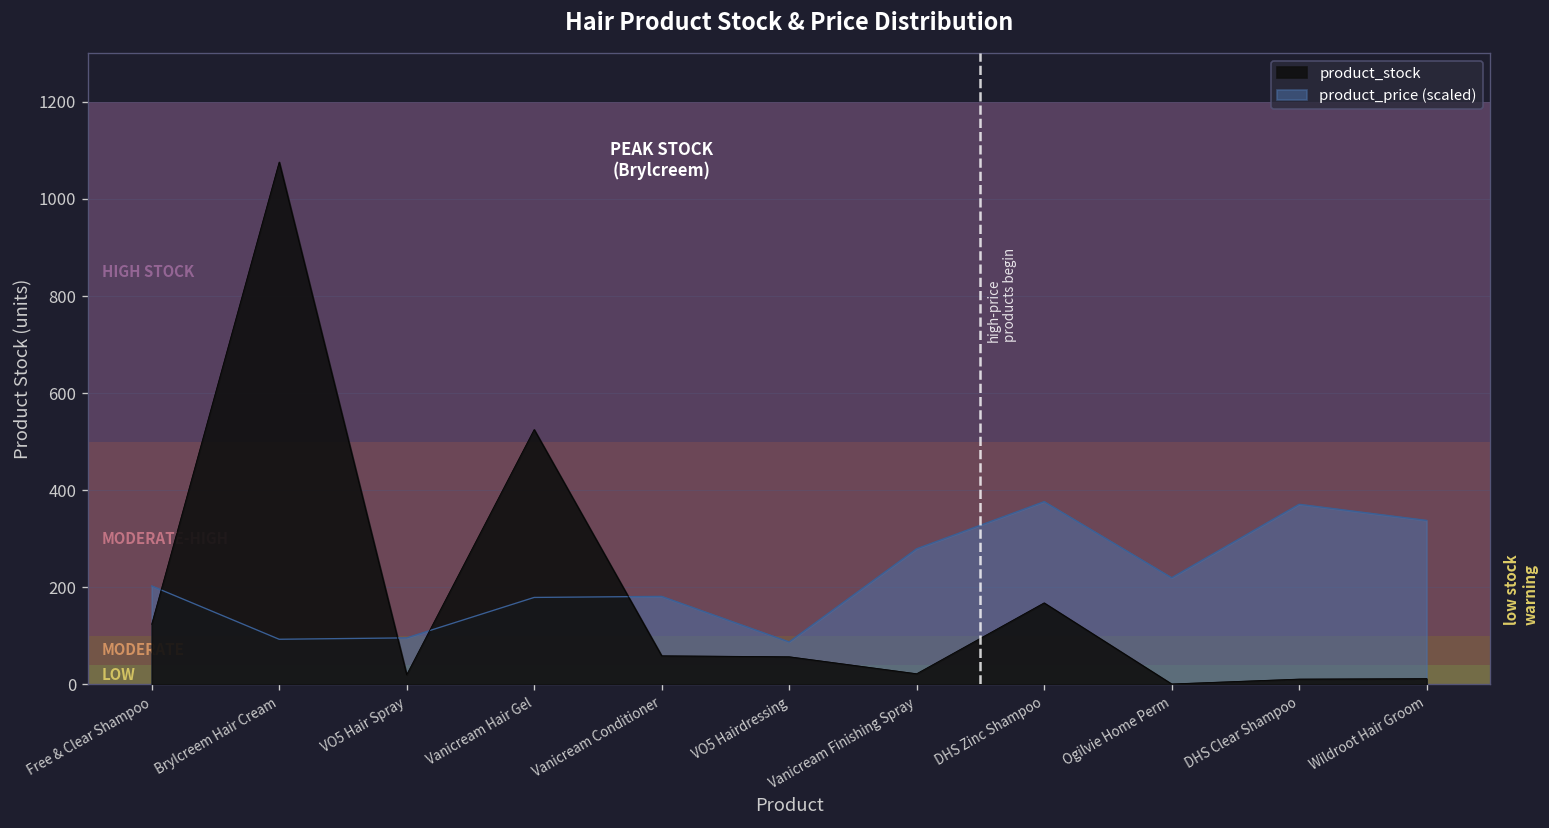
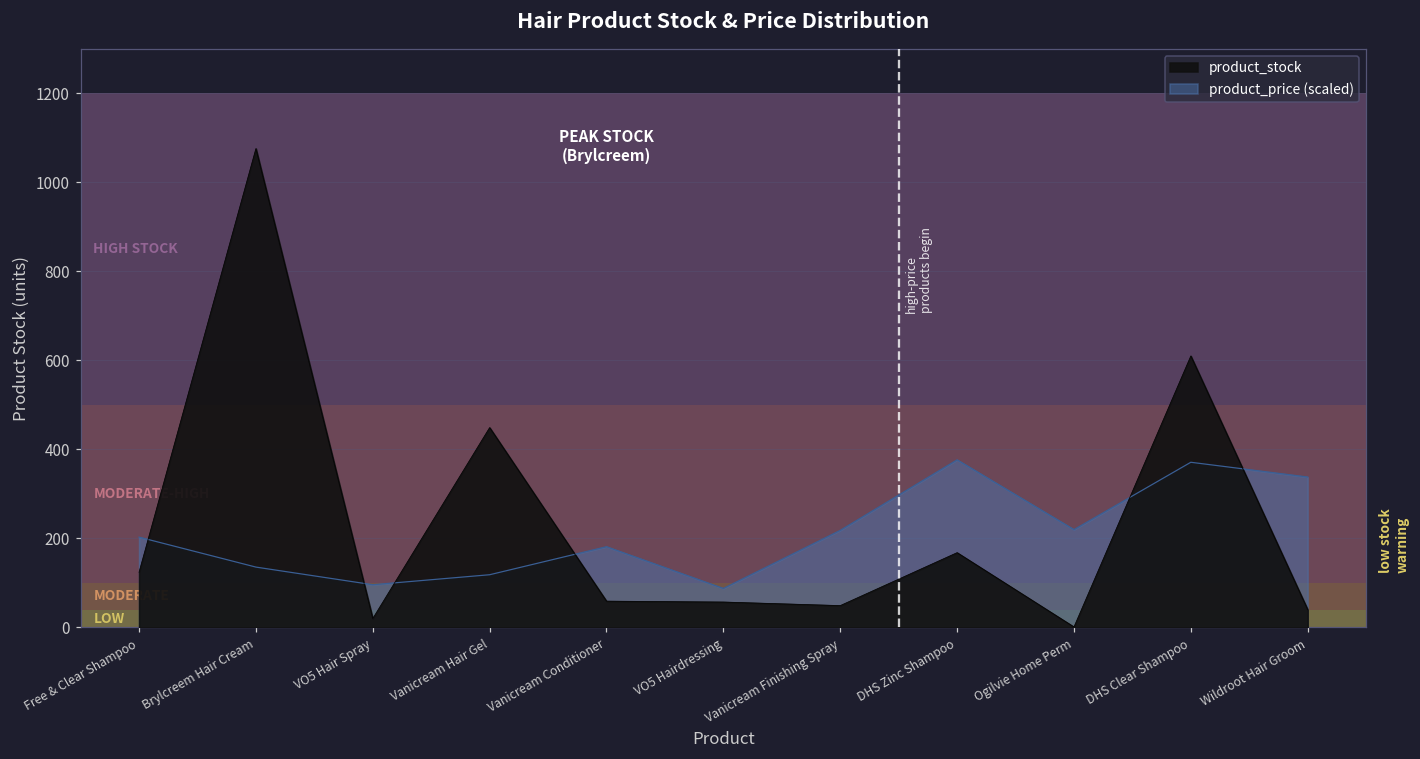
product_price (scaled), Brylcreem Hair Cream: 90 -> 140
product_stock, Vanicream Hair Gel: 530 -> 450
product_price (scaled), Vanicream Hair Gel: 180 -> 120
product_stock, Vanicream Finishing Spray: 20 -> 50
product_price (scaled), Vanicream Finishing Spray: 280 -> 220
product_stock, DHS Clear Shampoo: 10 -> 610
product_stock, Wildroot Hair Groom: 10 -> 40
